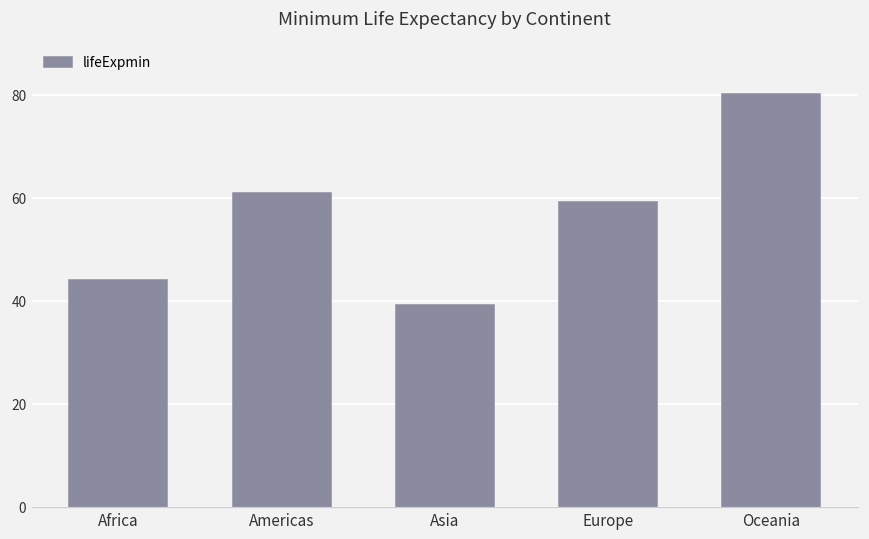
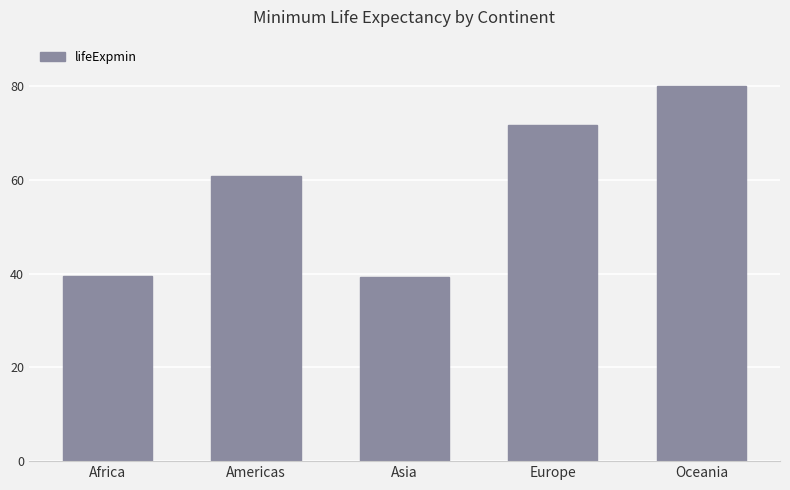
Africa: 44 -> 40
Europe: 59 -> 72
